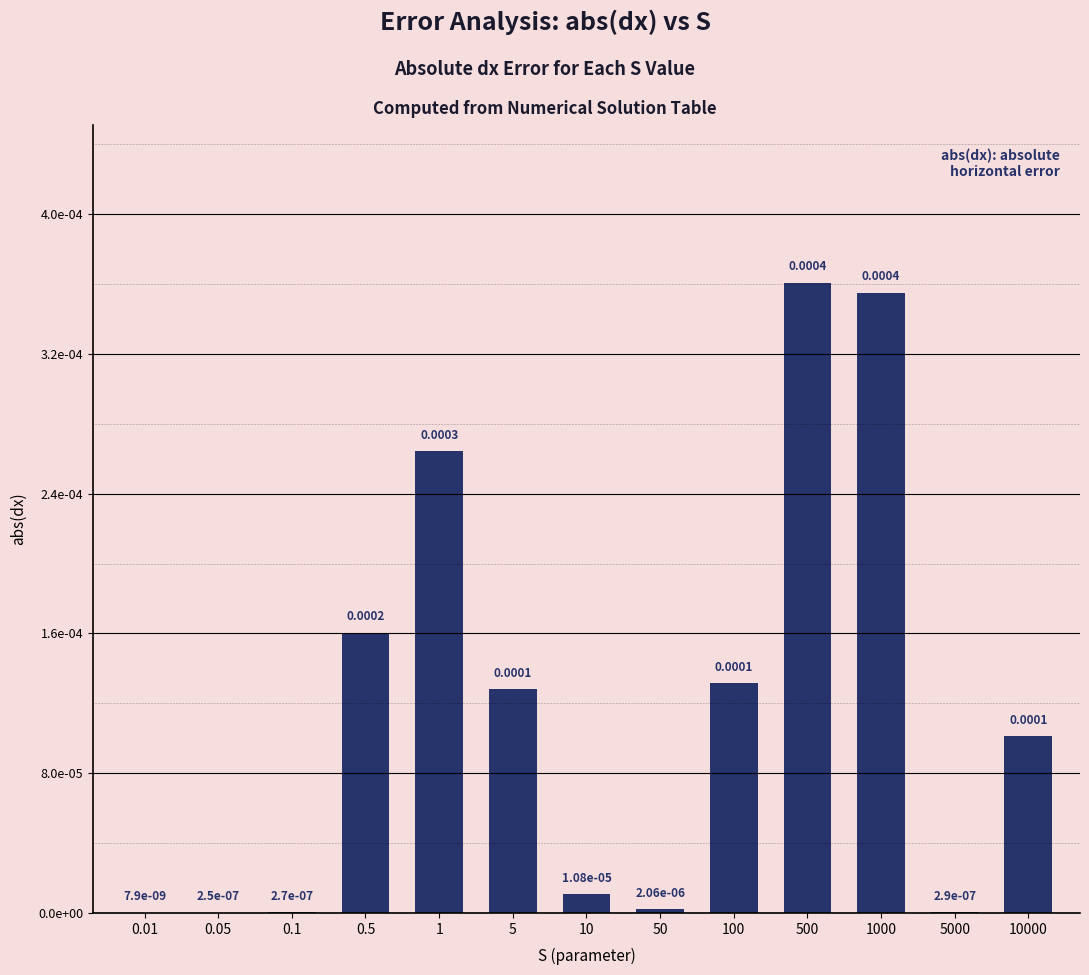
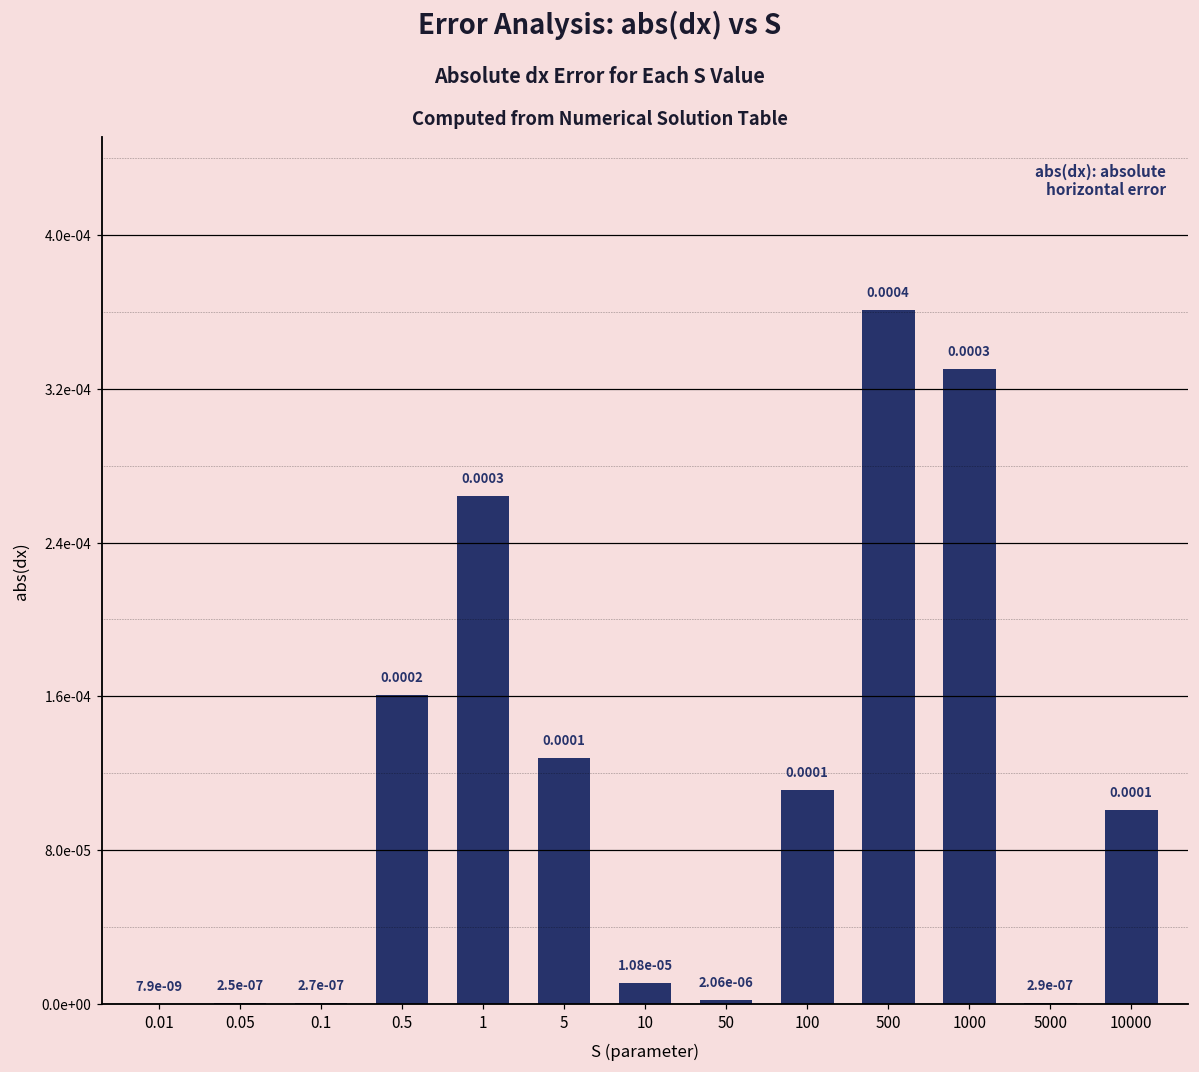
100: 0.000132 -> 0.000111
1000: 0.0004 -> 0.0003
